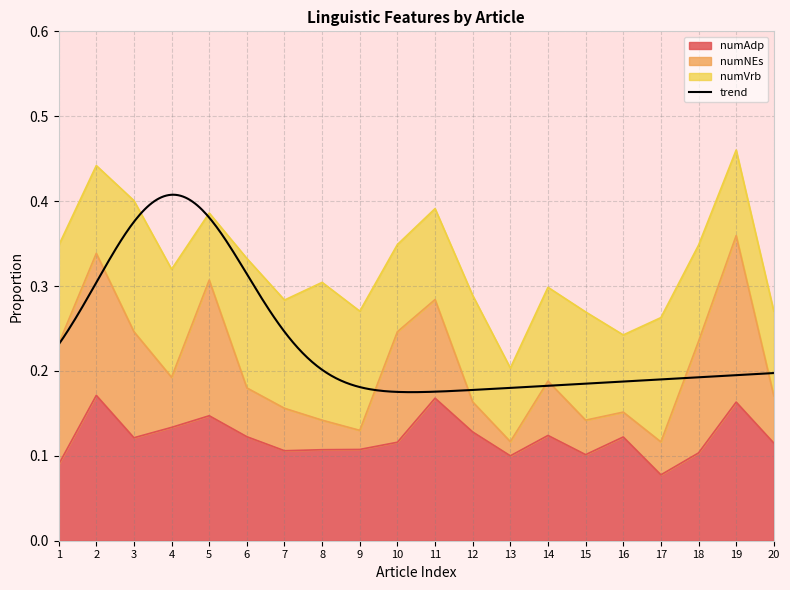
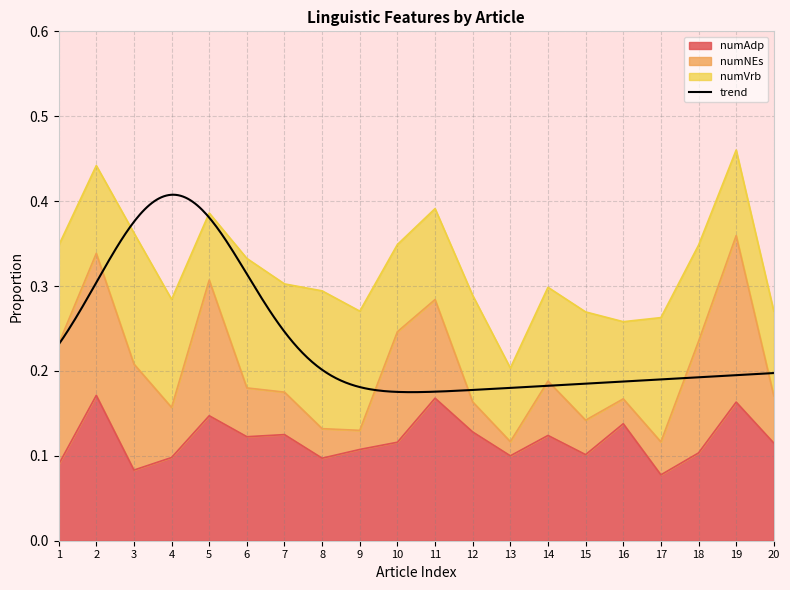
numAdp, 3: 0.12 -> 0.08
numAdp, 4: 0.13 -> 0.10
numAdp, 7: 0.11 -> 0.13
numAdp, 8: 0.11 -> 0.10
numAdp, 16: 0.12 -> 0.14
